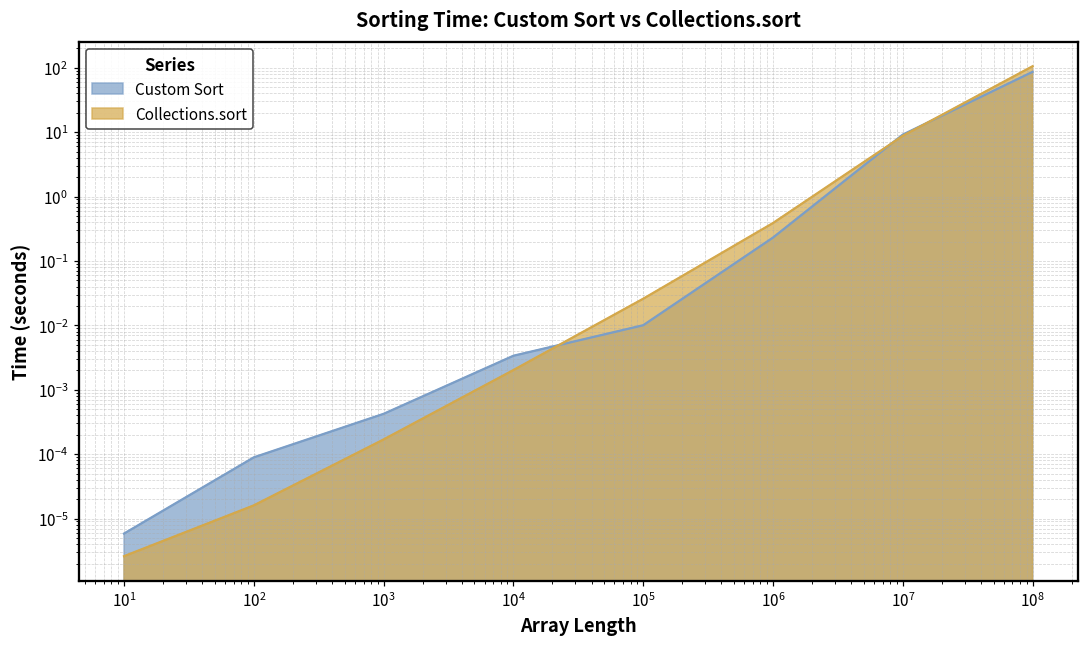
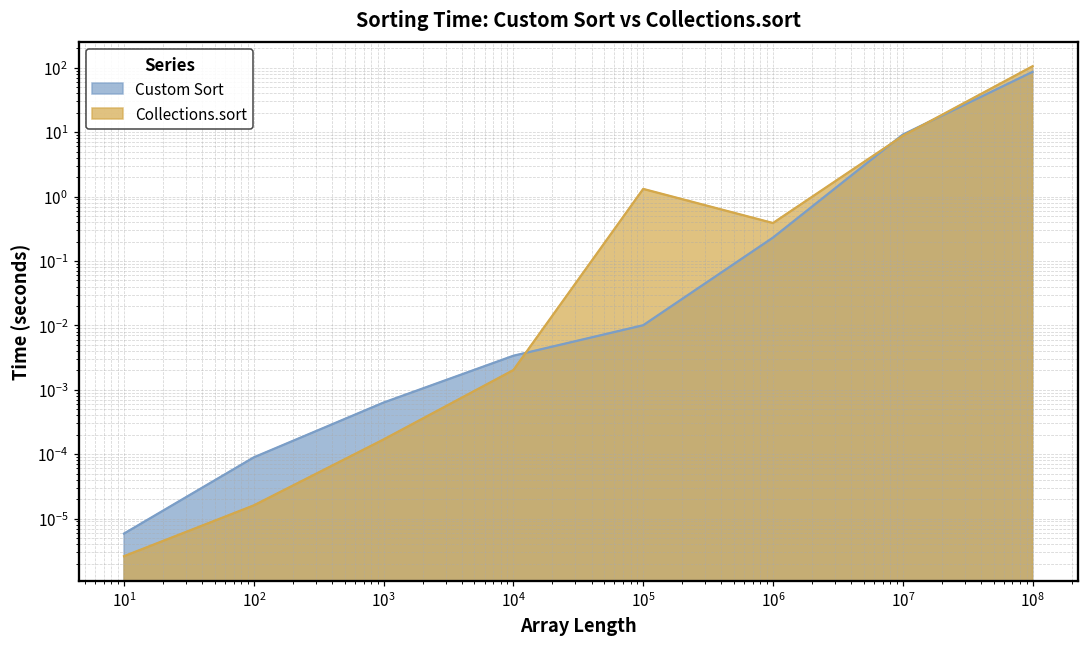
Custom Sort, 10^3: 0.0004 -> 0.0006
Collections.sort, 10^5: 0.03 -> 1.3
